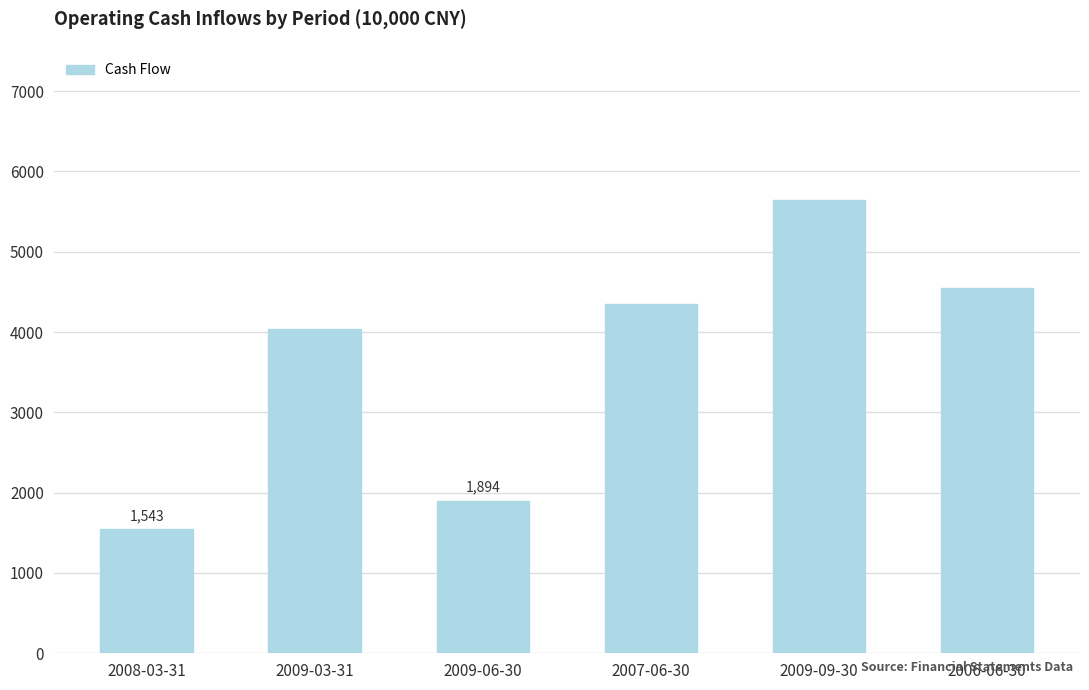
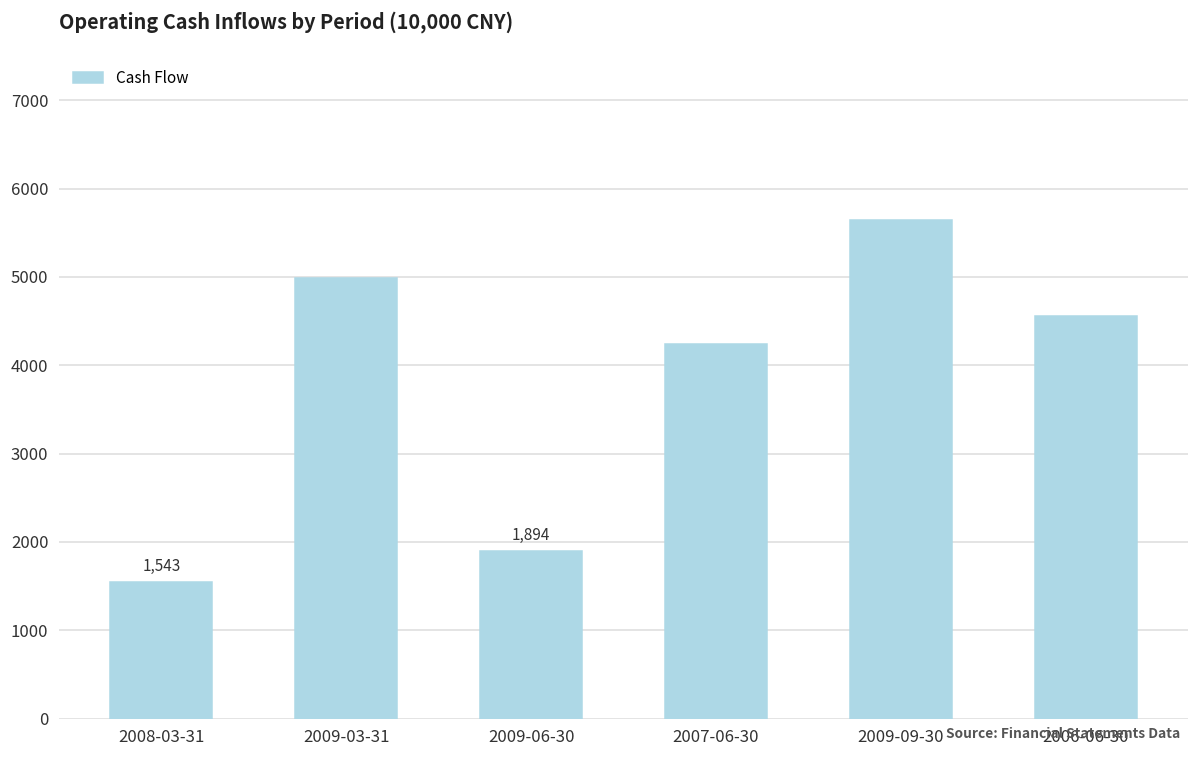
2009-03-31: 4000 -> 5000
2007-06-30: 4300 -> 4200
